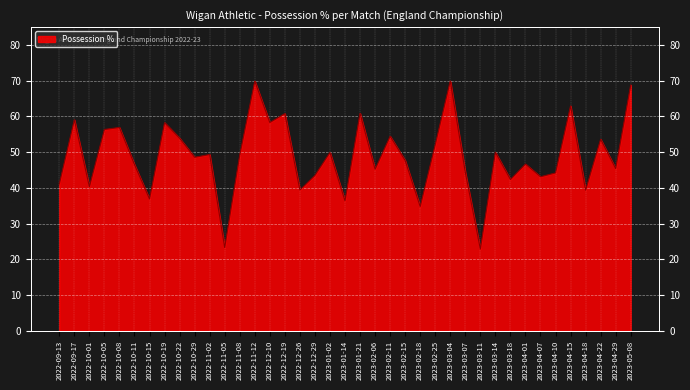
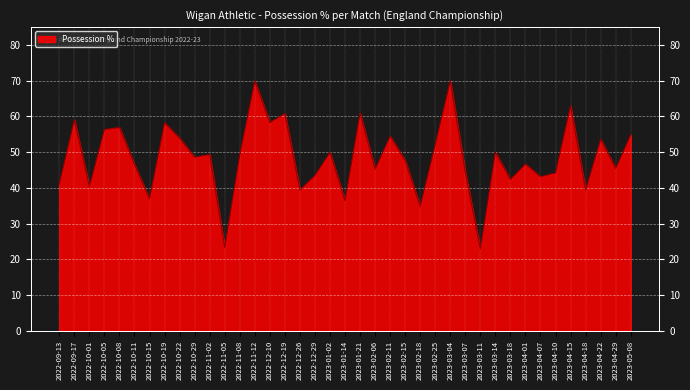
2023-05-08: 69 -> 55
